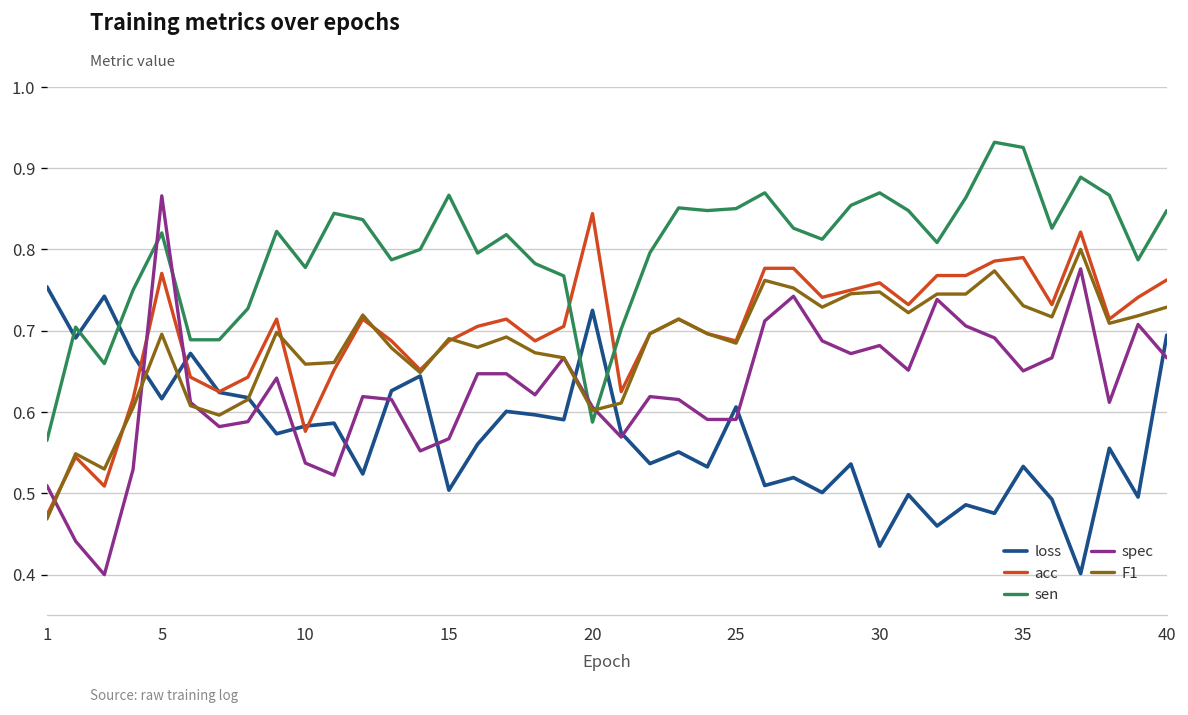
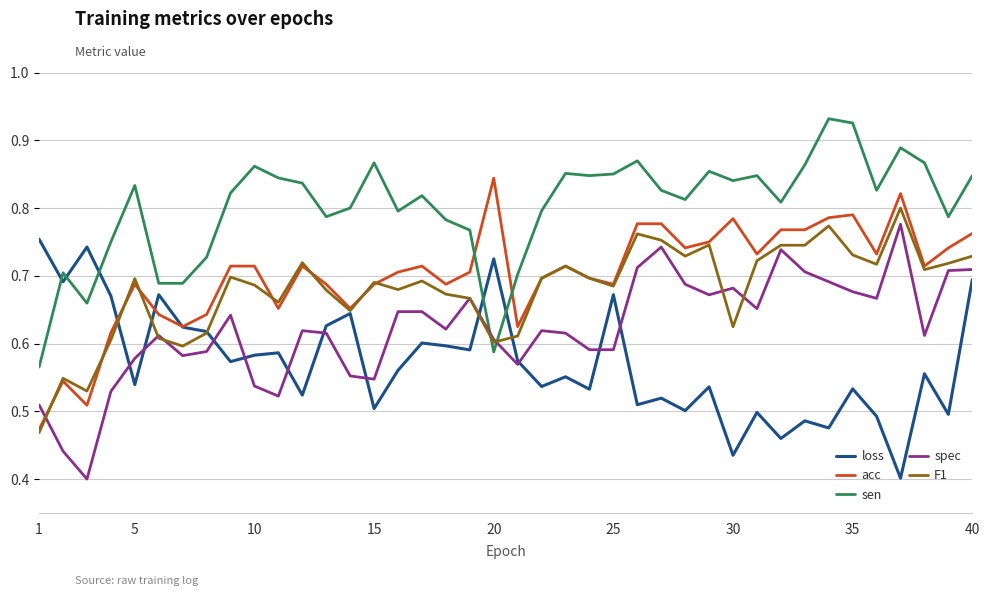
loss, 5: 0.62 -> 0.54
acc, 5: 0.77 -> 0.69
sen, 5: 0.82 -> 0.83
spec, 5: 0.87 -> 0.58
acc, 10: 0.58 -> 0.71
sen, 10: 0.78 -> 0.86
F1, 10: 0.66 -> 0.69
spec, 15: 0.57 -> 0.55
loss, 25: 0.61 -> 0.67
acc, 30: 0.76 -> 0.78
sen, 30: 0.87 -> 0.84
F1, 30: 0.75 -> 0.62
spec, 35: 0.65 -> 0.68
spec, 40: 0.67 -> 0.71
